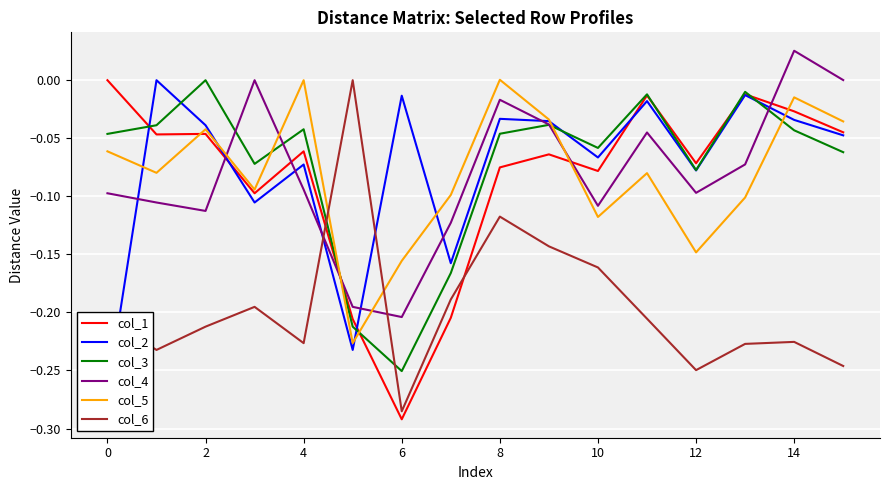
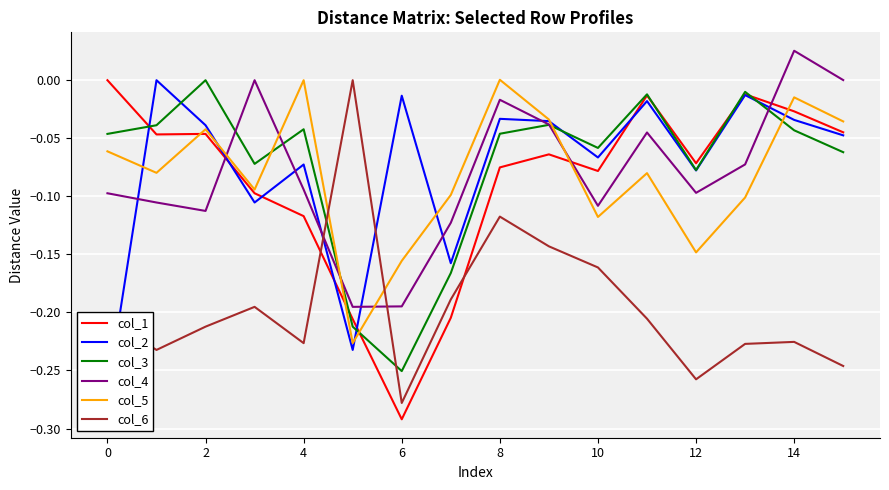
col_1, 4: -0.061 -> -0.117
col_4, 6: -0.204 -> -0.195
col_6, 6: -0.285 -> -0.278
col_6, 12: -0.250 -> -0.258
